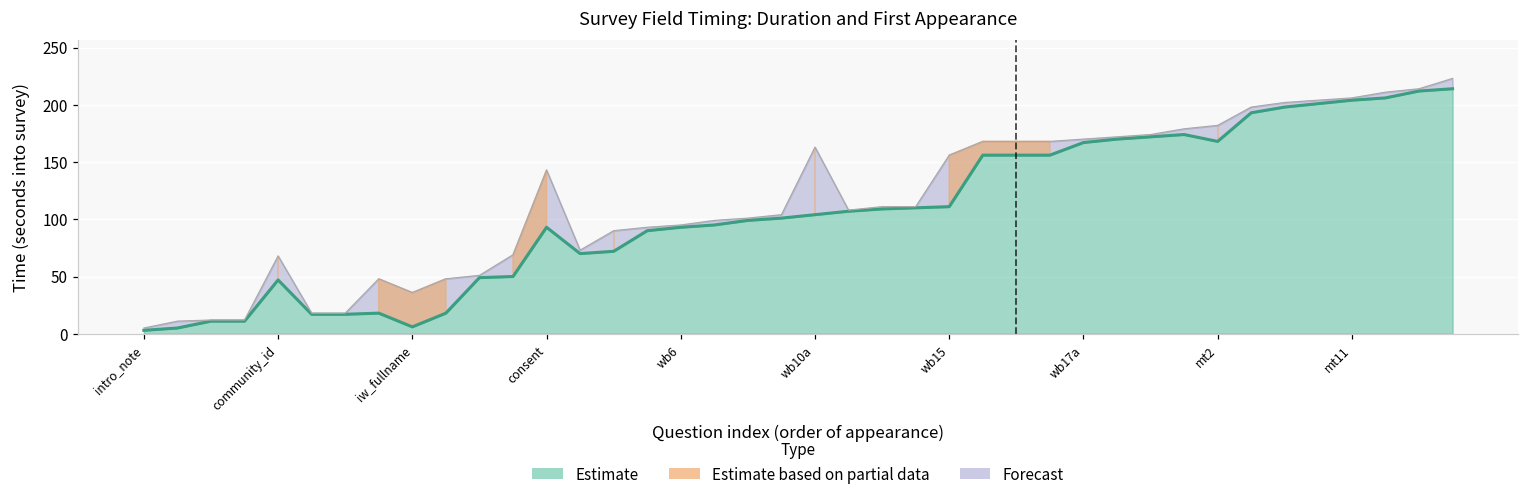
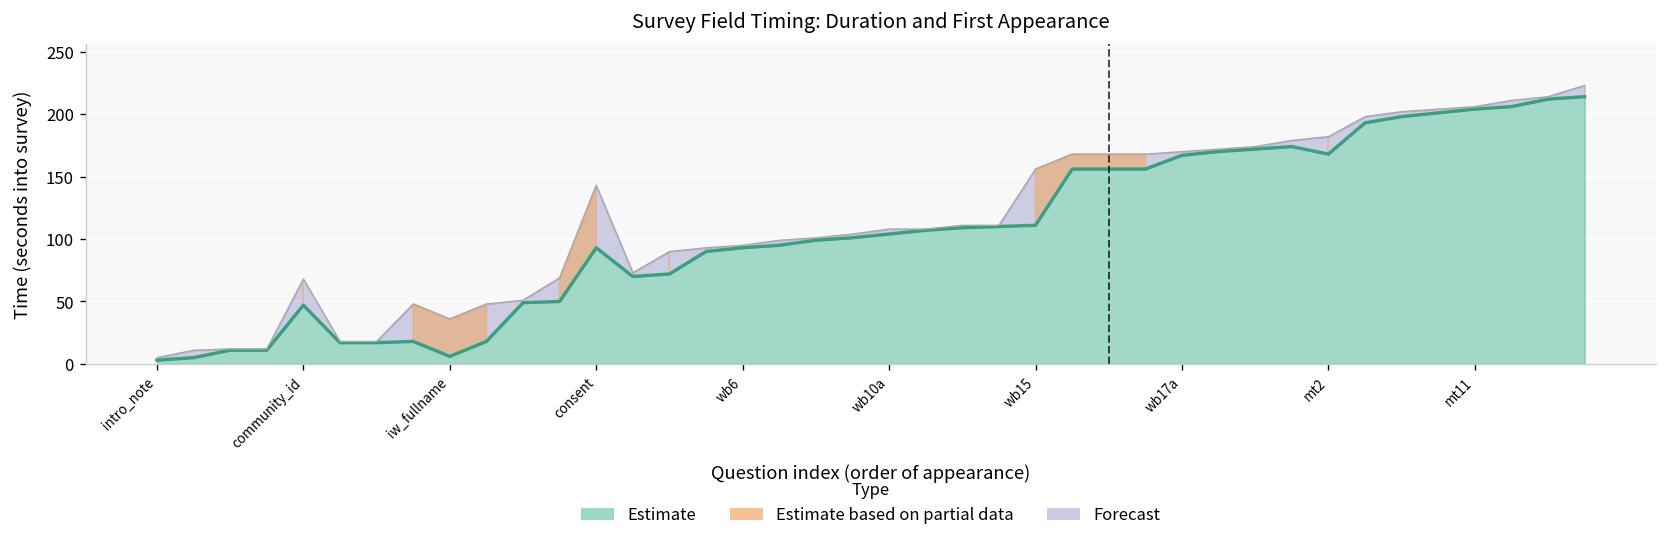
Forecast, wb10a: 59 -> 4
